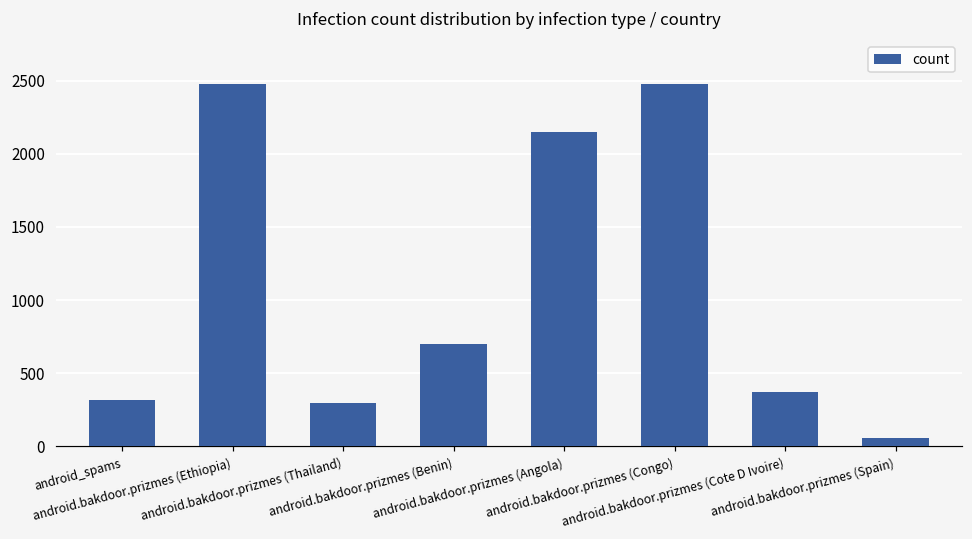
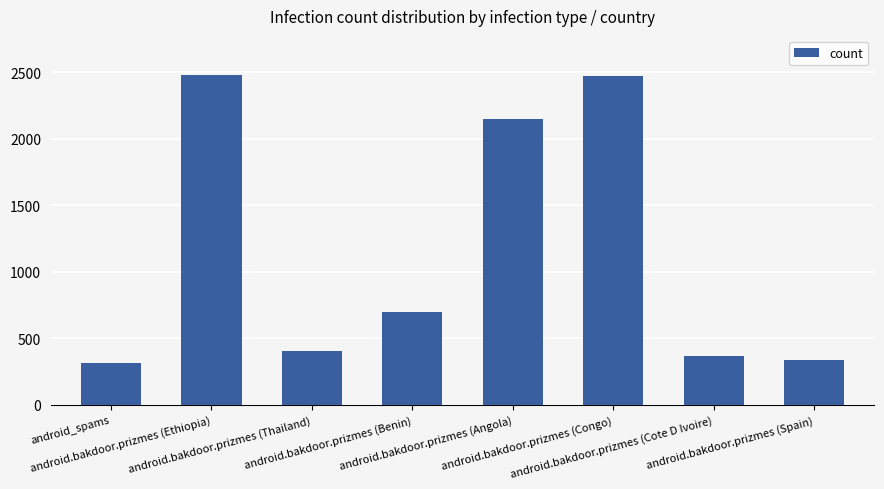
android.bakdoor.prizmes (Thailand): 300 -> 410
android.bakdoor.prizmes (Spain): 60 -> 340
